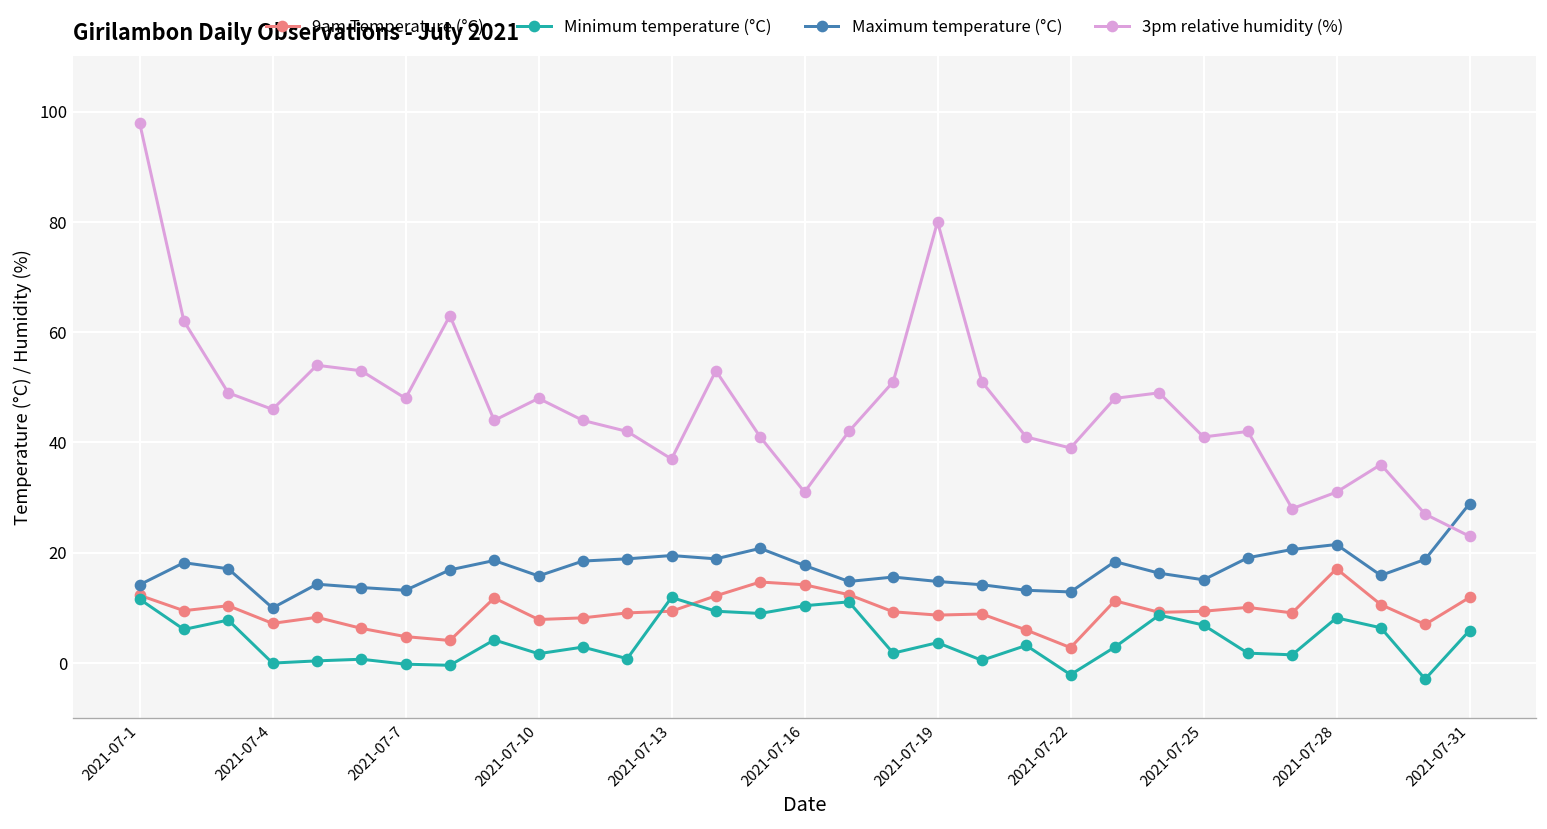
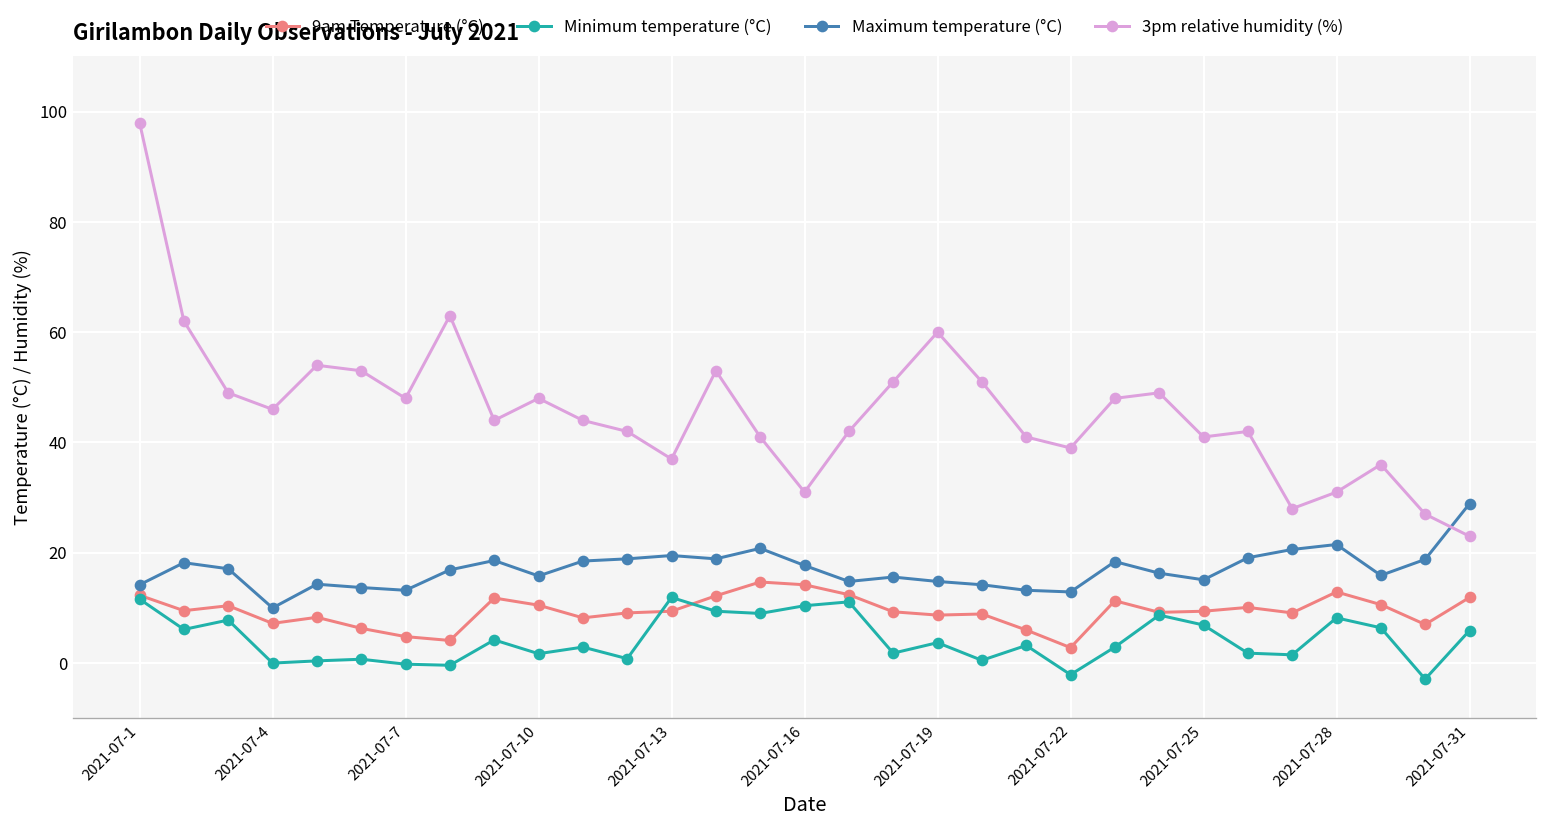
9am Temperature (°C), 2021-07-10: 8 -> 11
3pm relative humidity (%), 2021-07-19: 80 -> 60
9am Temperature (°C), 2021-07-28: 17 -> 13
